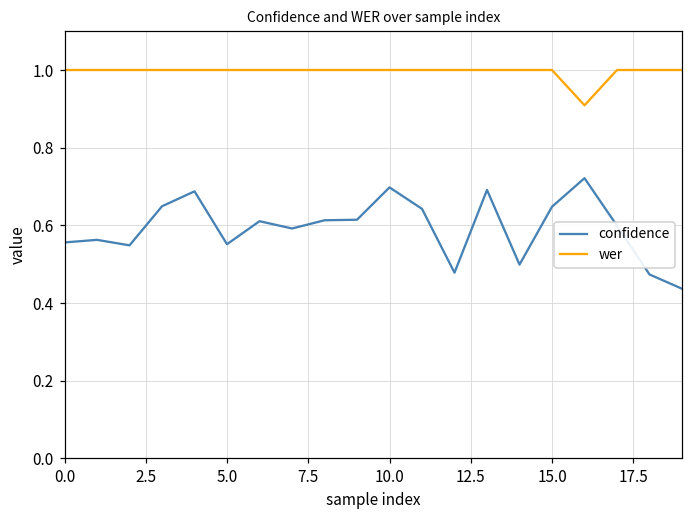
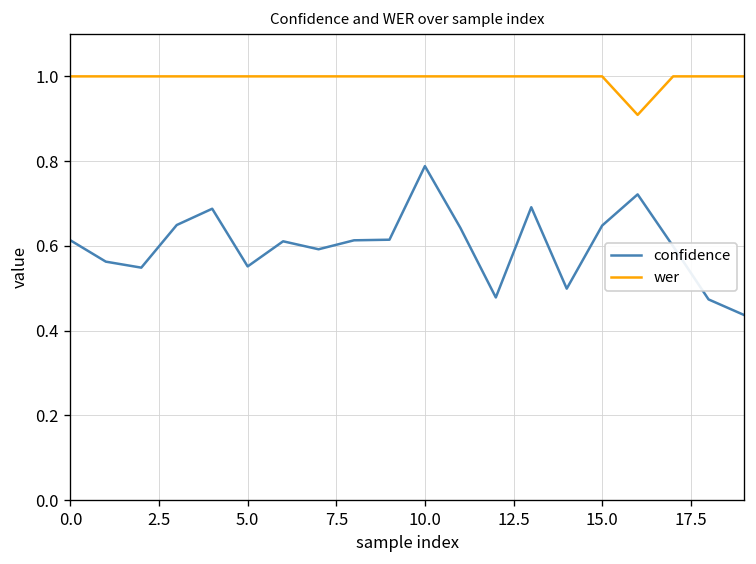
confidence, 0.0: 0.56 -> 0.61
confidence, 10.0: 0.70 -> 0.79
